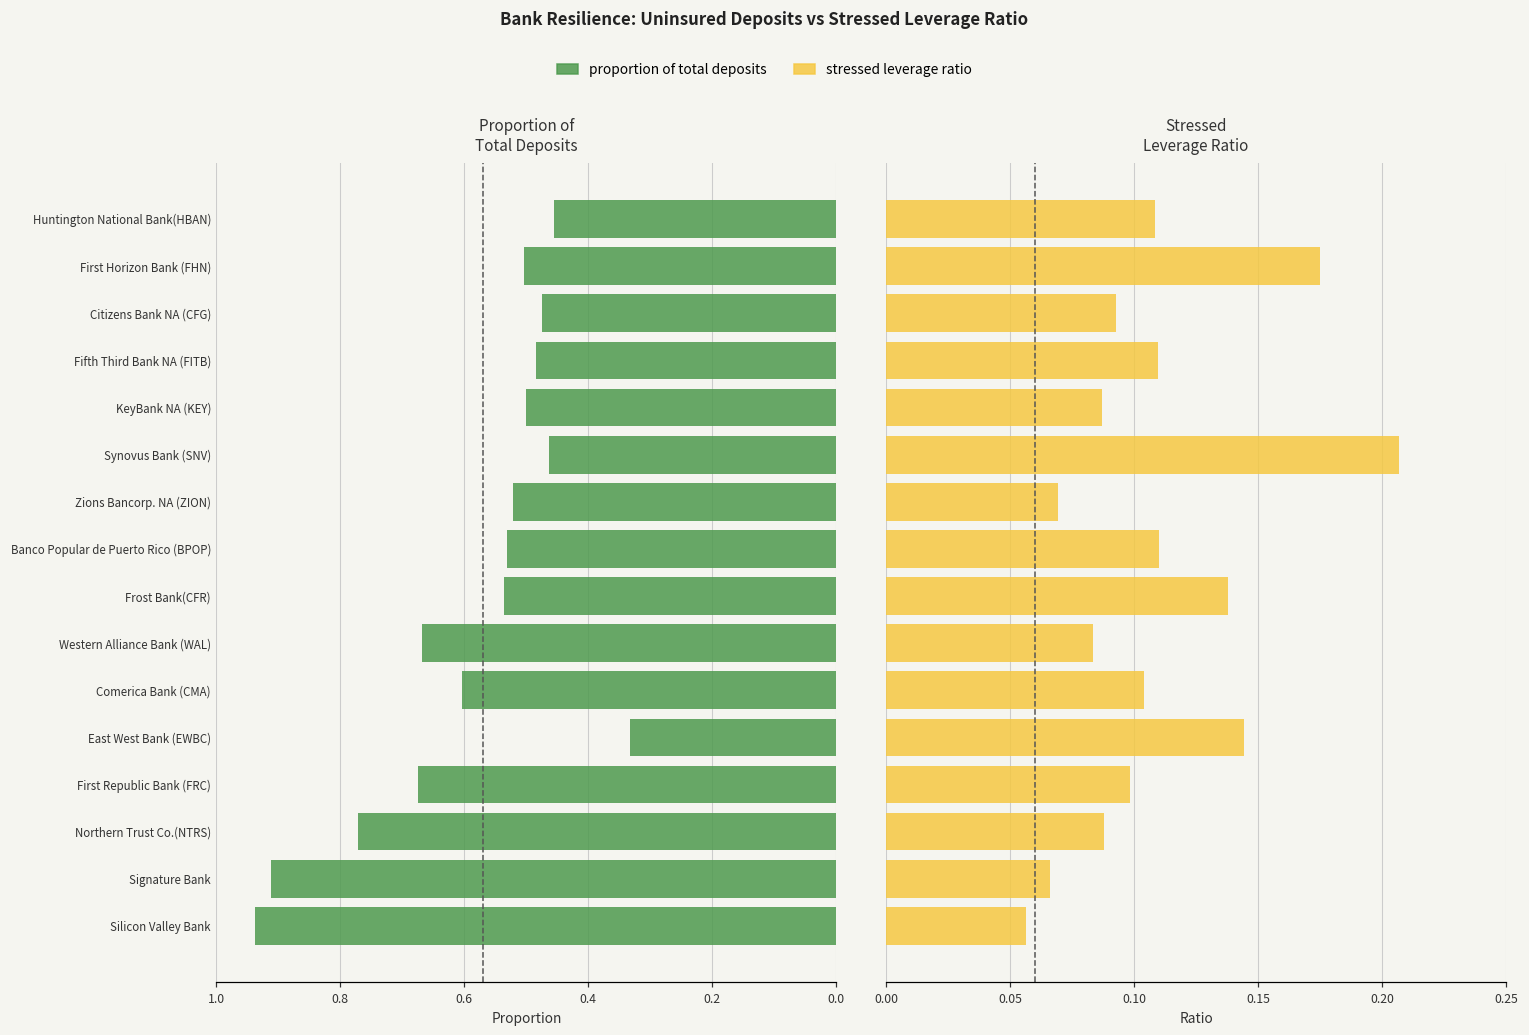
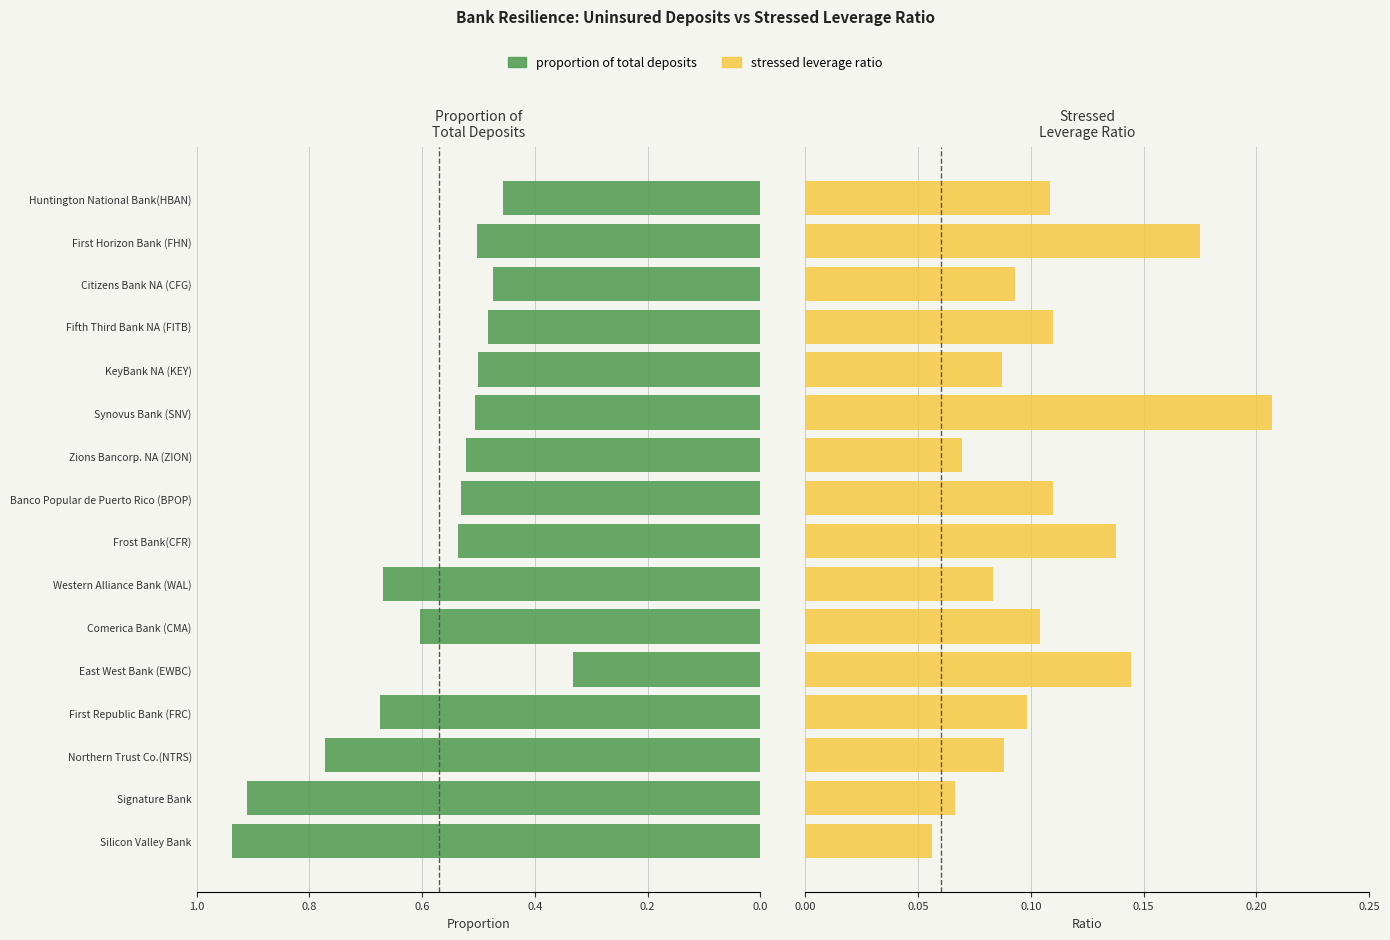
Proportion of Total Deposits, Synovus Bank (SNV): 0.46 -> 0.51
